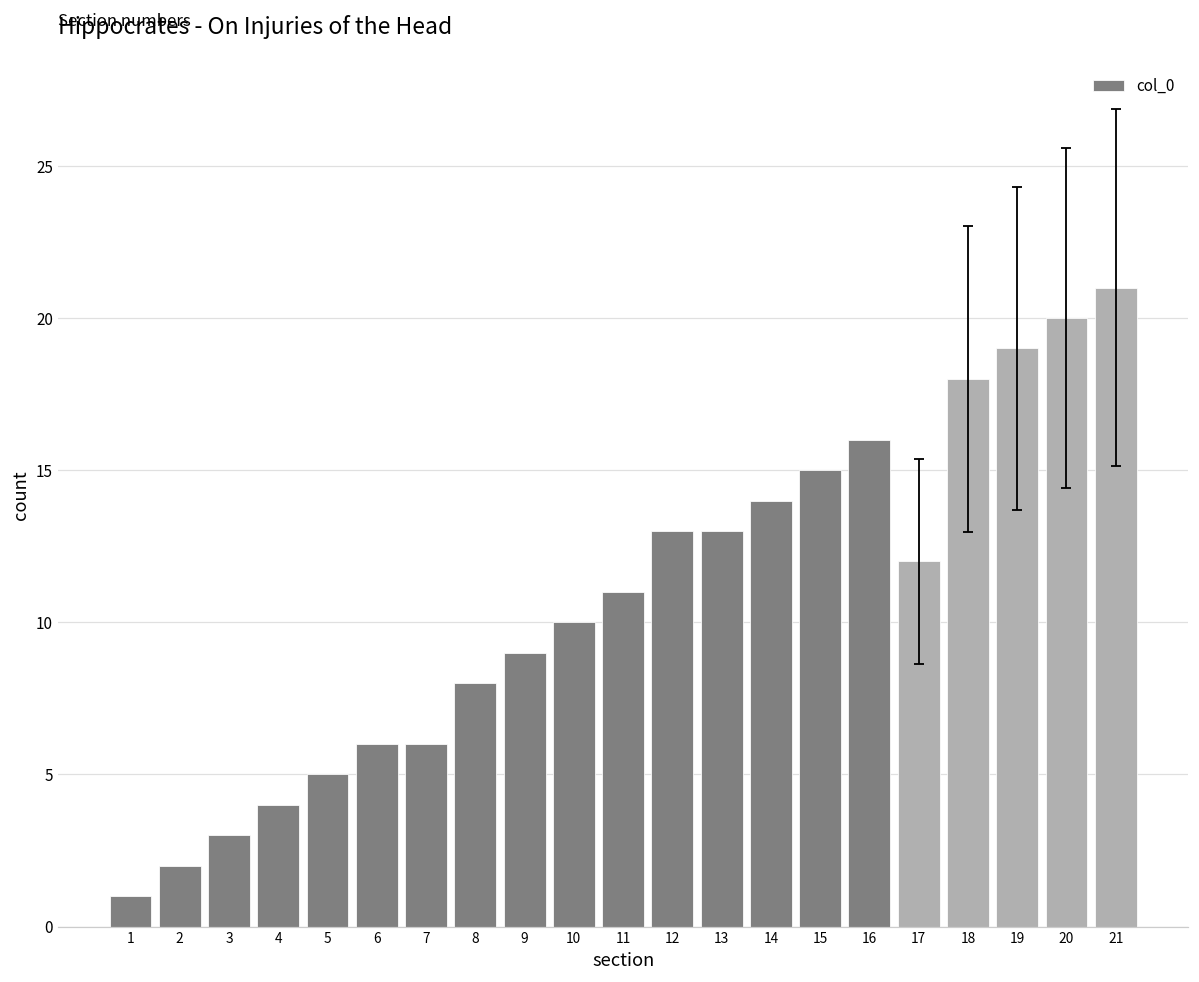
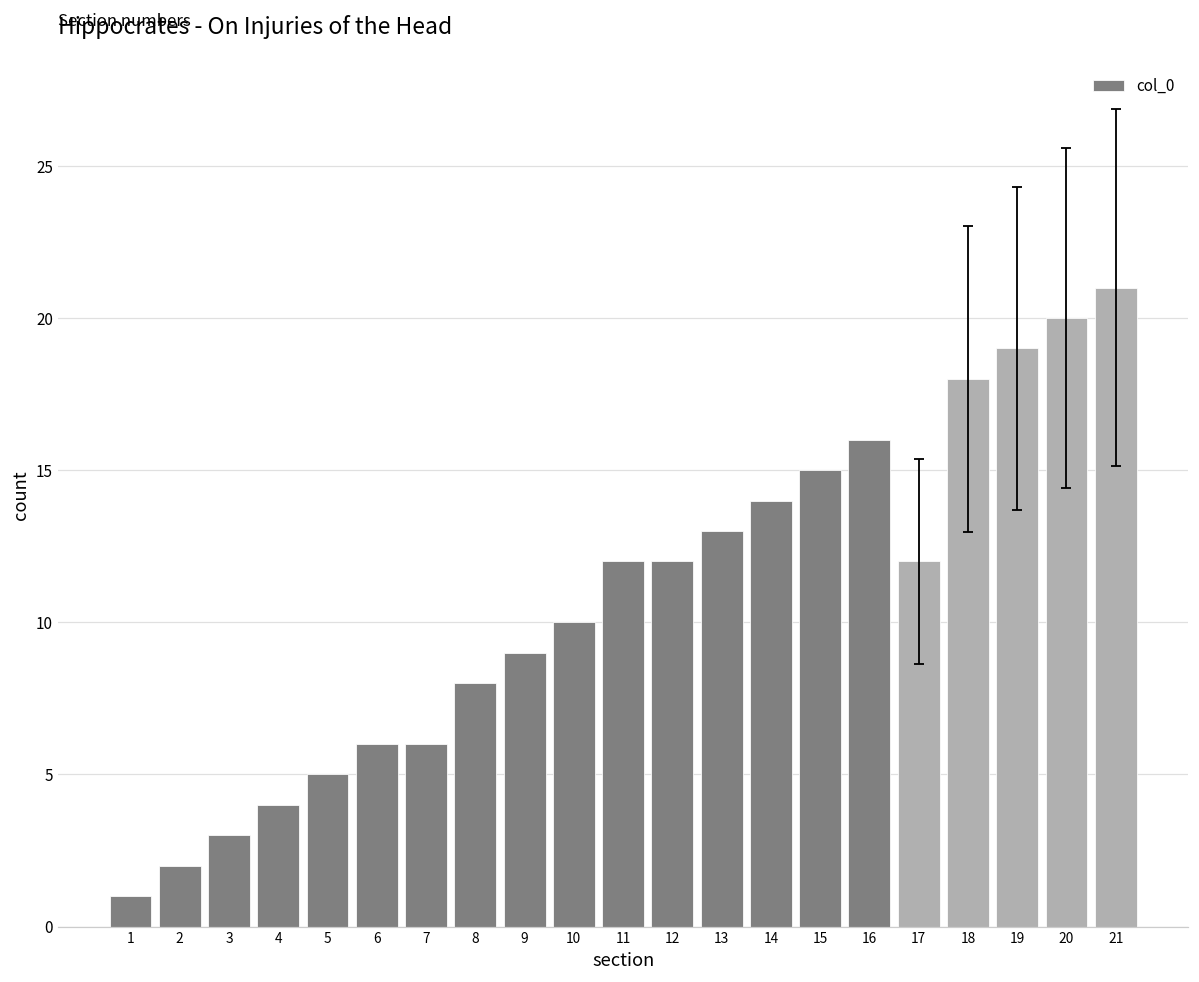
col_0, 11: 11 -> 12
col_0, 12: 13 -> 12
